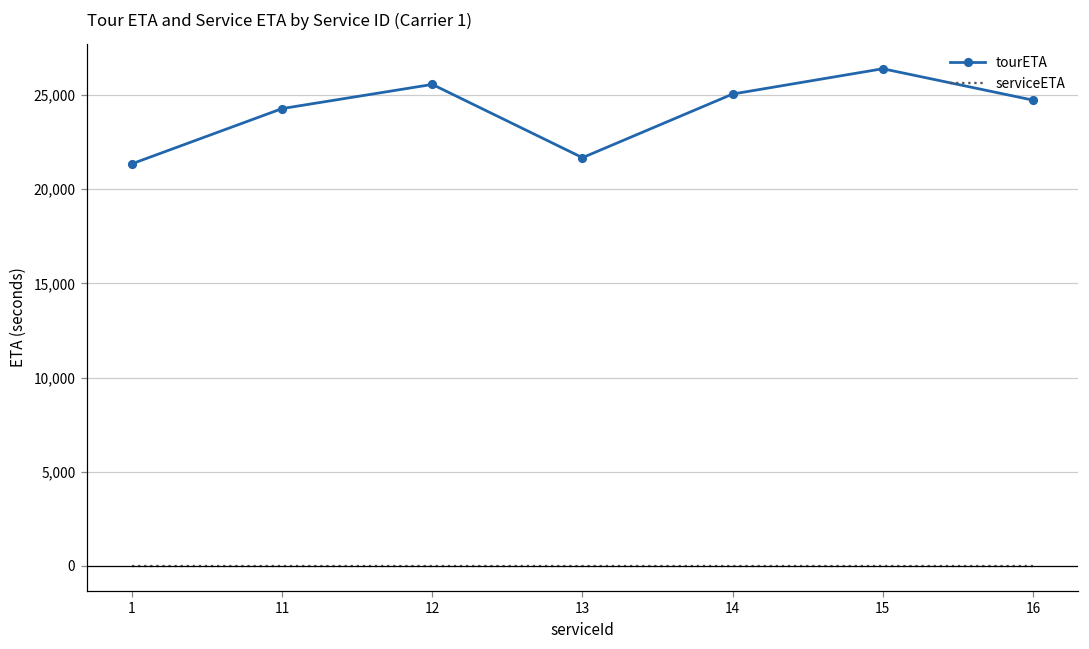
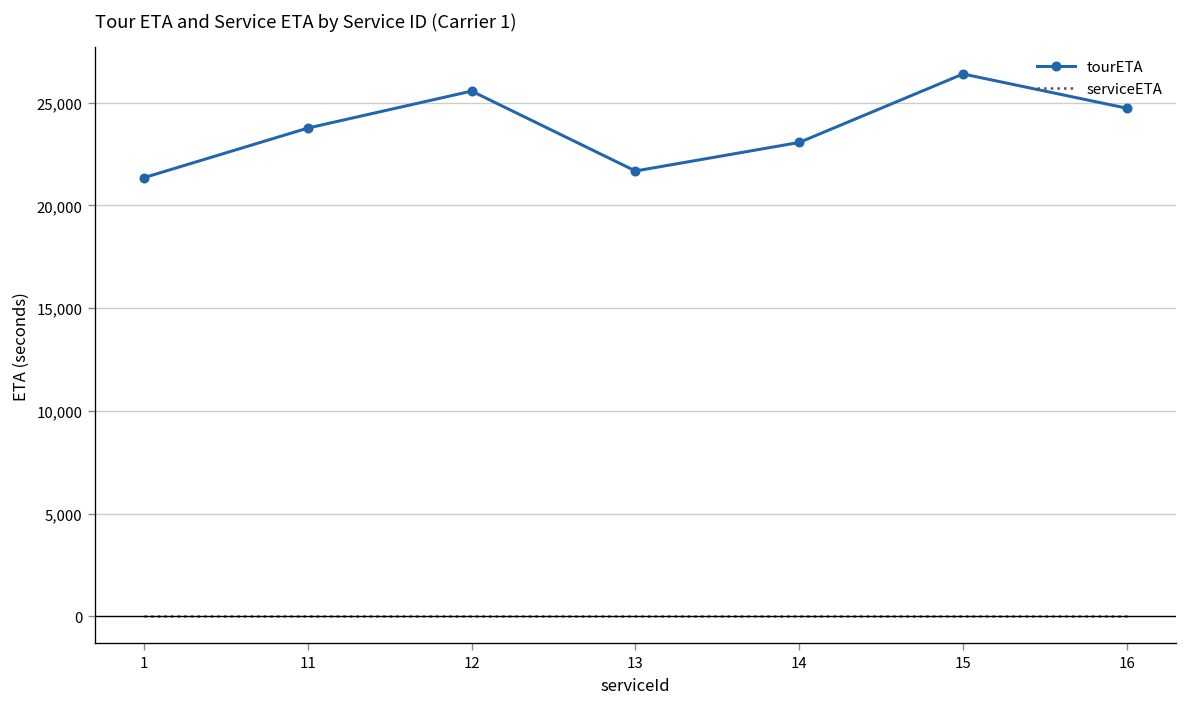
tourETA, 11: 24,300 -> 23,800
tourETA, 14: 25,100 -> 23,100
